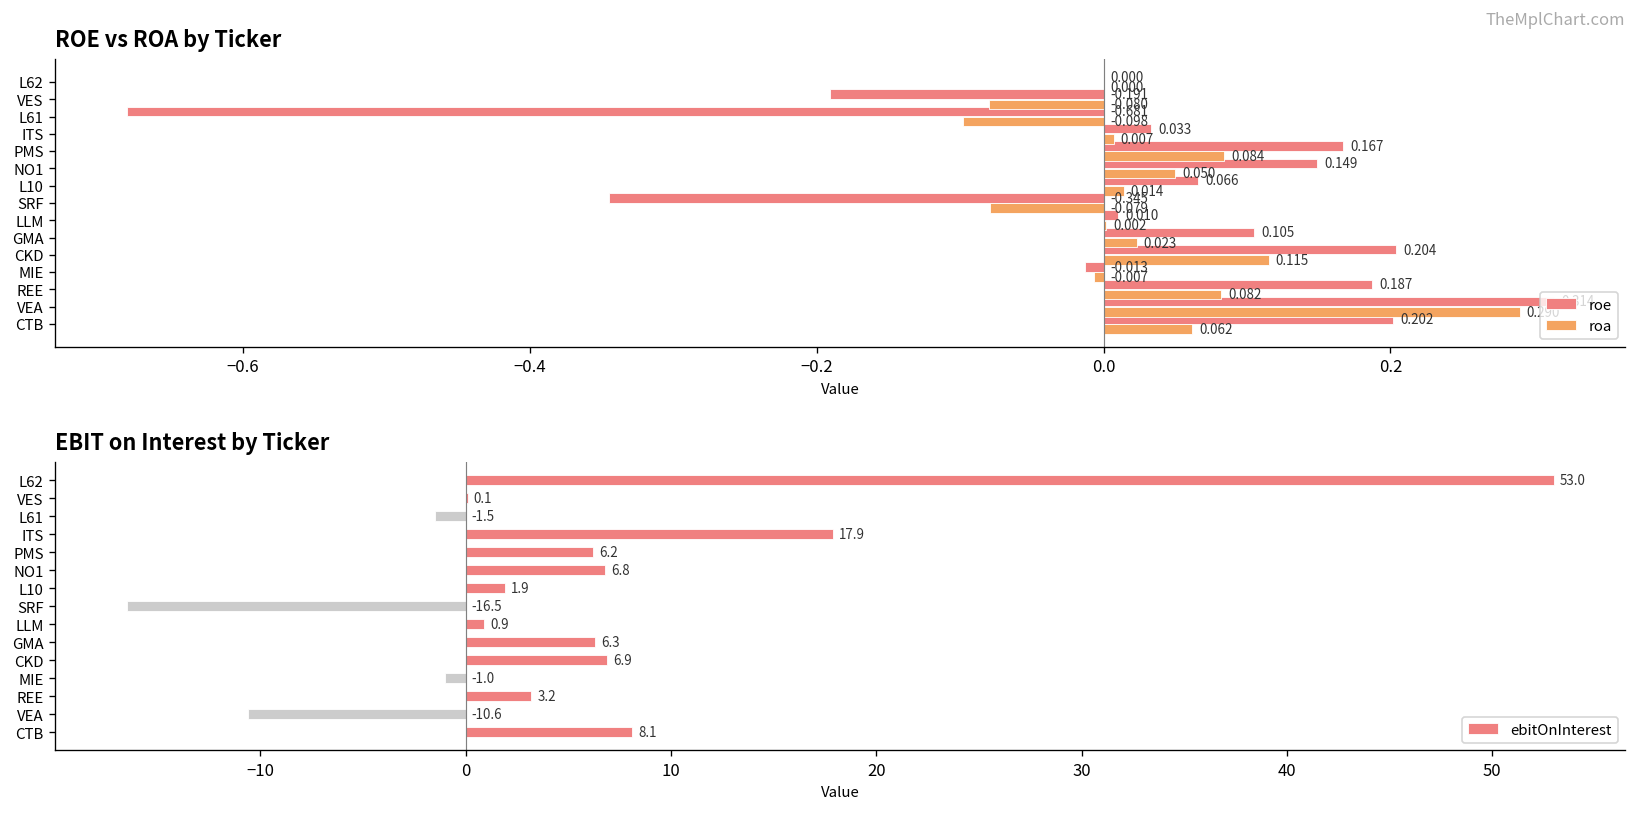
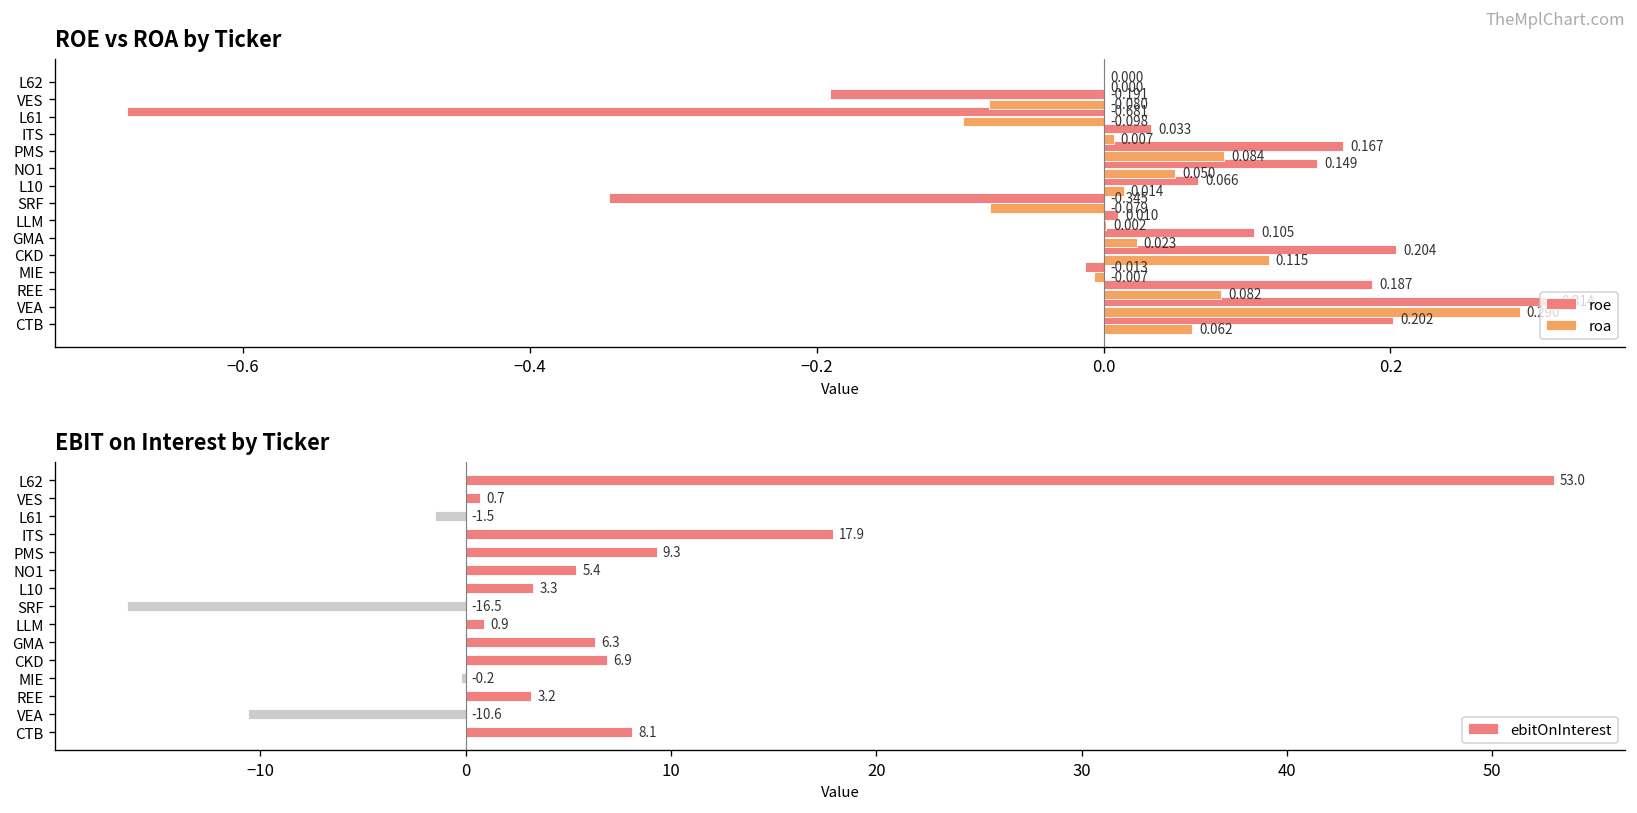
EBIT on Interest by Ticker, VES: 0.1 -> 0.7
EBIT on Interest by Ticker, PMS: 6.2 -> 9.3
EBIT on Interest by Ticker, NO1: 6.8 -> 5.4
EBIT on Interest by Ticker, L10: 1.9 -> 3.3
EBIT on Interest by Ticker, MIE: -1.0 -> -0.2
